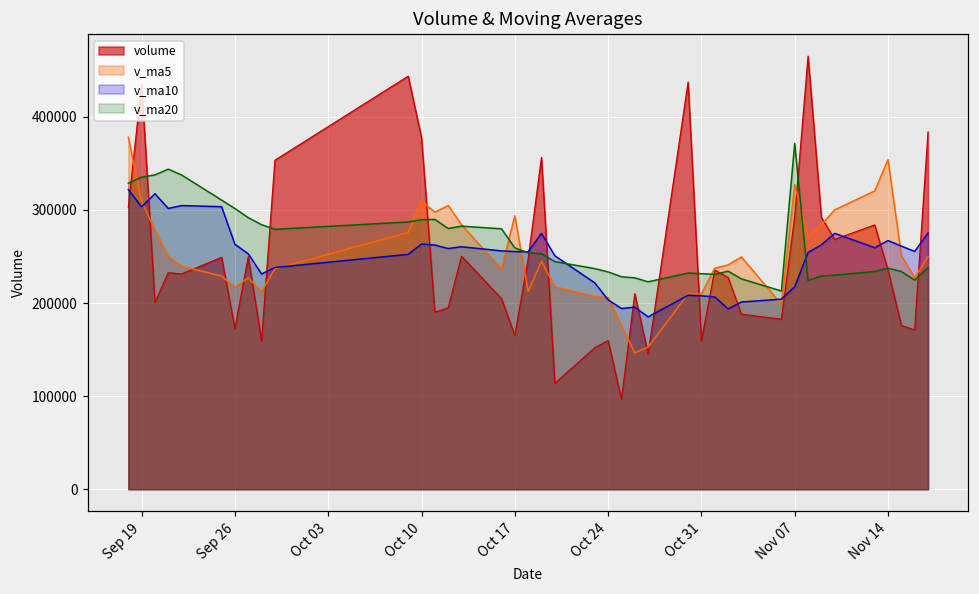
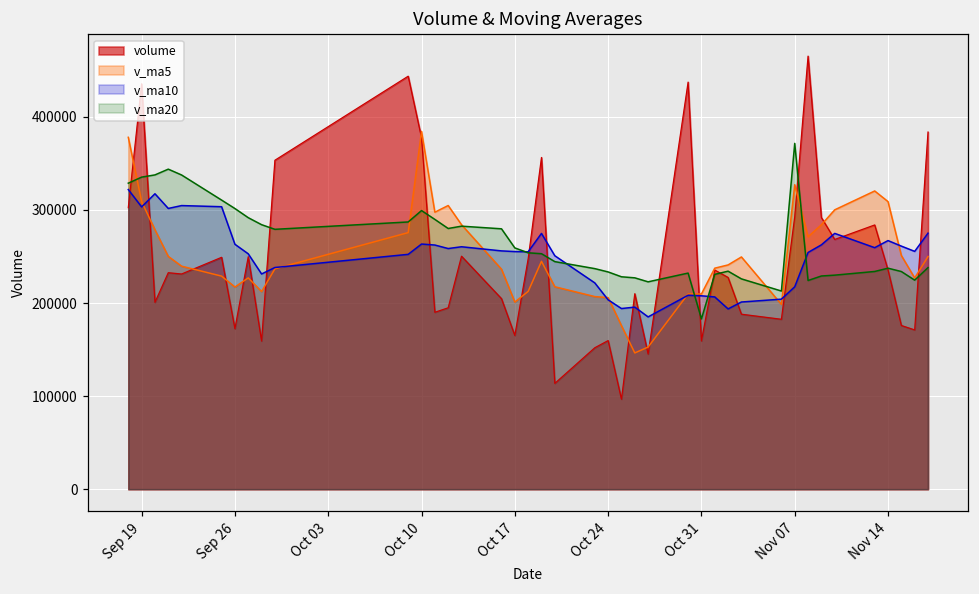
v_ma5, Oct 10: 310000 -> 380000
v_ma20, Oct 10: 290000 -> 300000
v_ma5, Oct 17: 290000 -> 200000
v_ma20, Oct 31: 230000 -> 180000
v_ma5, Nov 14: 350000 -> 310000
